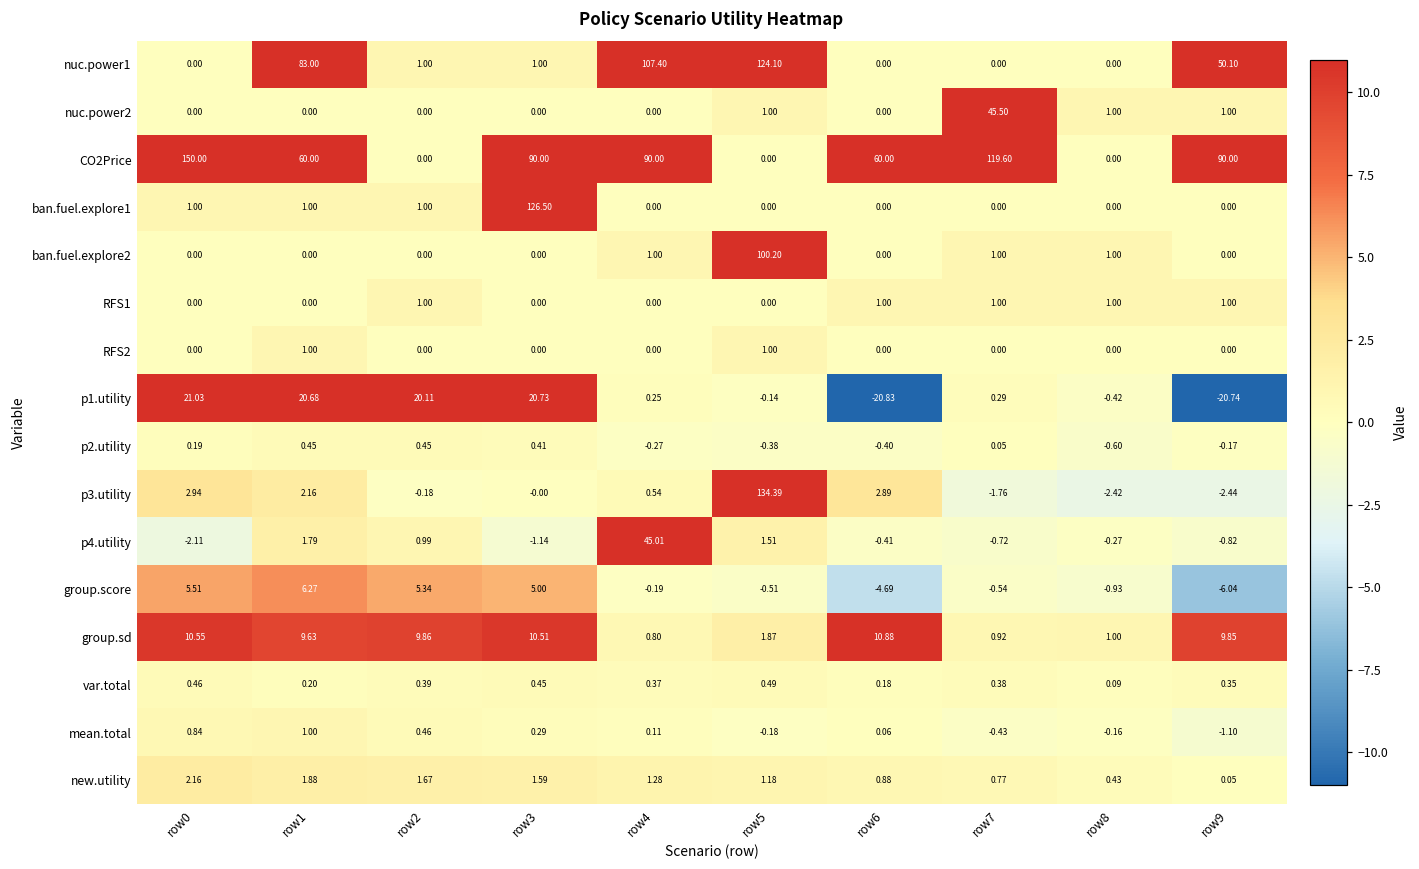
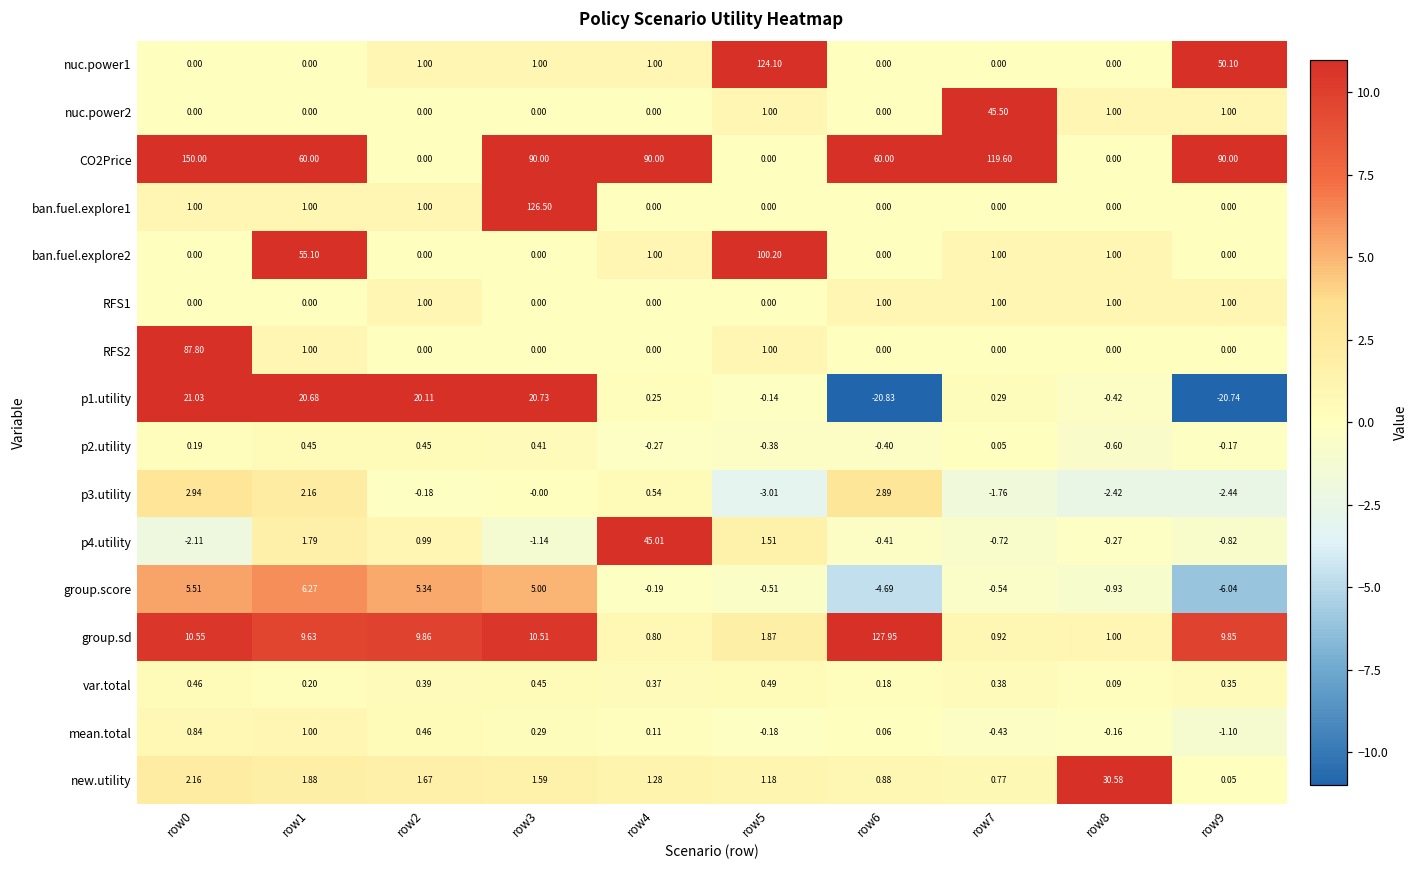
nuc.power1, row1: 83.00 -> 0.00
nuc.power1, row4: 107.40 -> 1.00
ban.fuel.explore2, row1: 0.00 -> 55.10
RFS2, row0: 0.00 -> 87.80
p3.utility, row5: 134.39 -> -3.01
group.sd, row6: 10.88 -> 127.95
new.utility, row8: 0.43 -> 30.58
